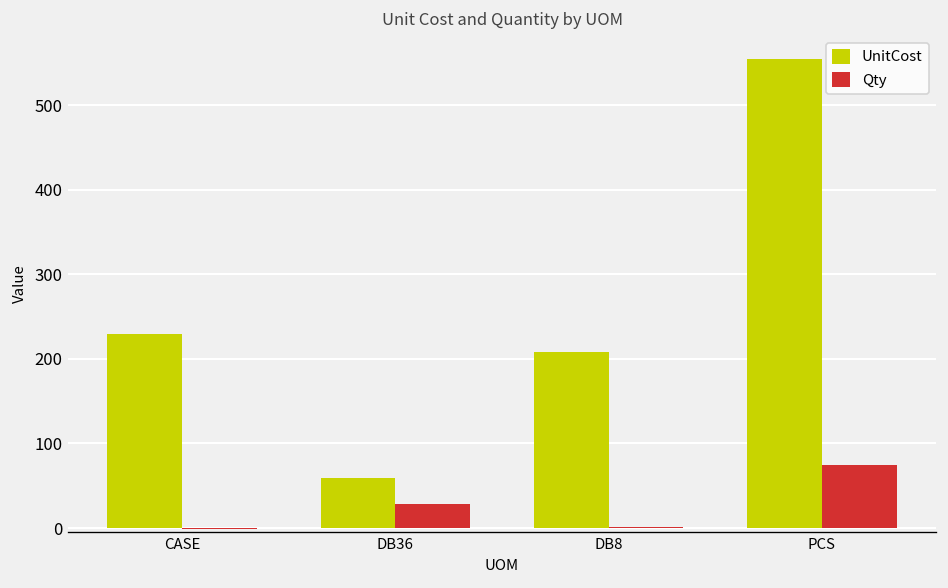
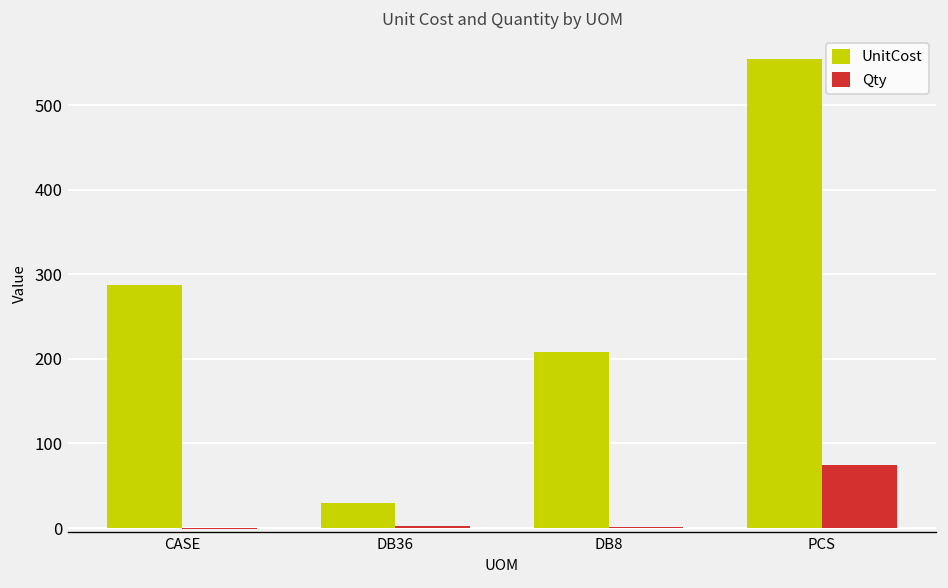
UnitCost, CASE: 230 -> 290
UnitCost, DB36: 60 -> 30
Qty, DB36: 30 -> 0
